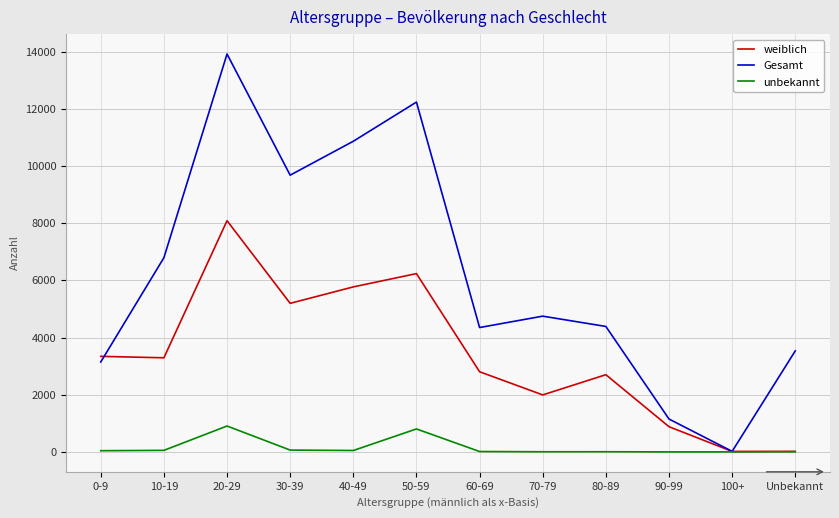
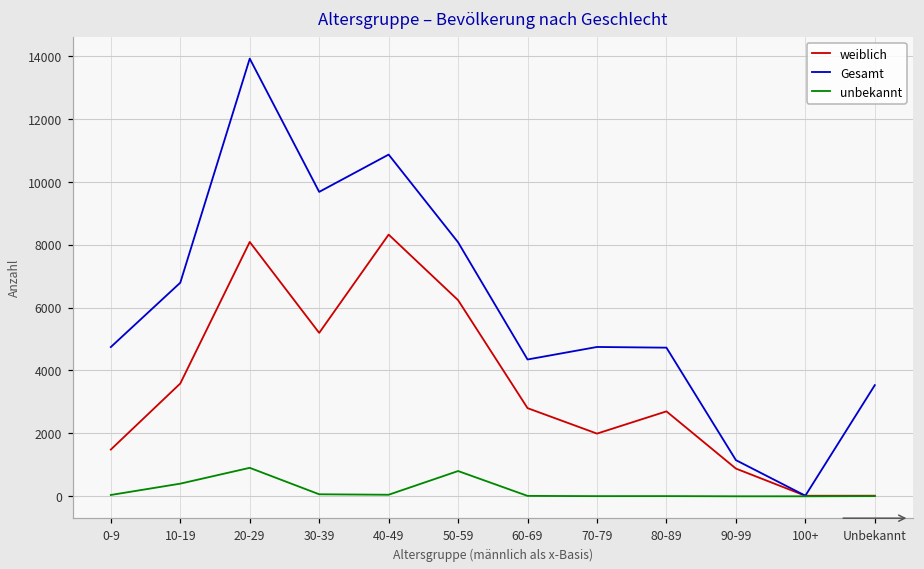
weiblich, 0-9: 3300 -> 1500
Gesamt, 0-9: 3100 -> 4700
weiblich, 10-19: 3300 -> 3600
unbekannt, 10-19: 100 -> 400
weiblich, 40-49: 5800 -> 8300
Gesamt, 50-59: 12200 -> 8100
Gesamt, 80-89: 4400 -> 4700
